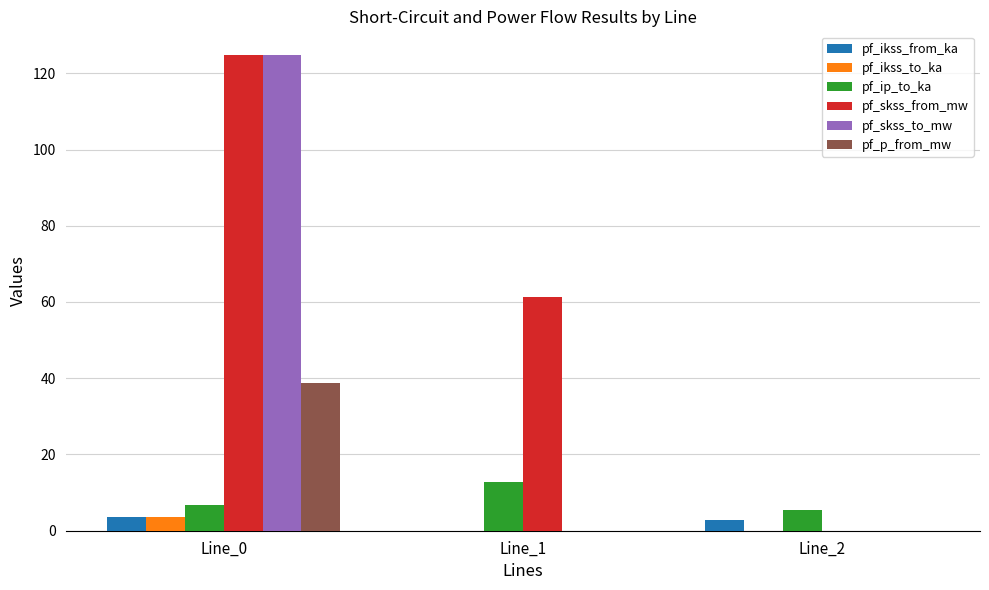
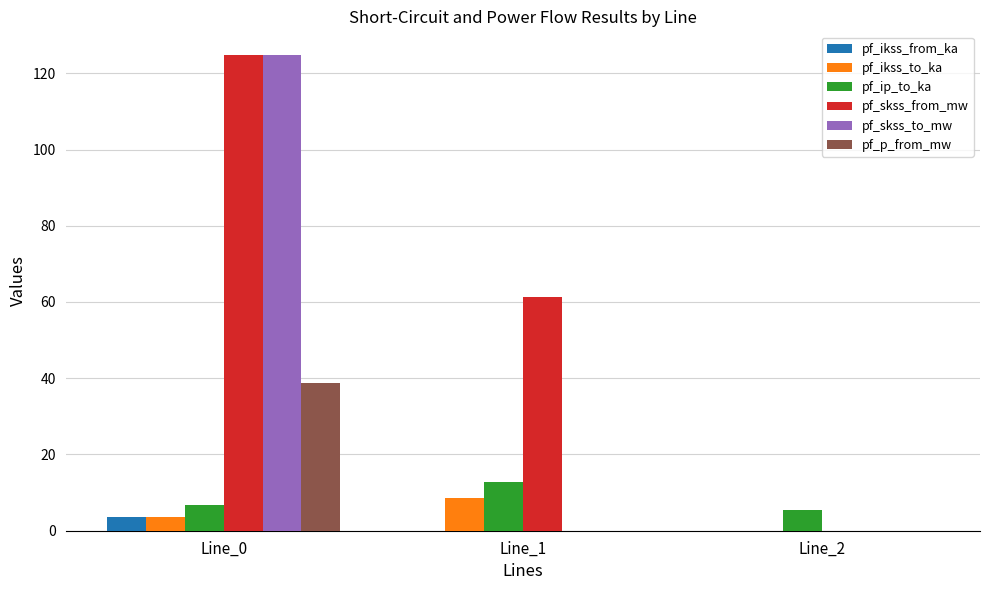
pf_ikss_to_ka, Line_1: 0 -> 9
pf_ikss_from_ka, Line_2: 3 -> 0
